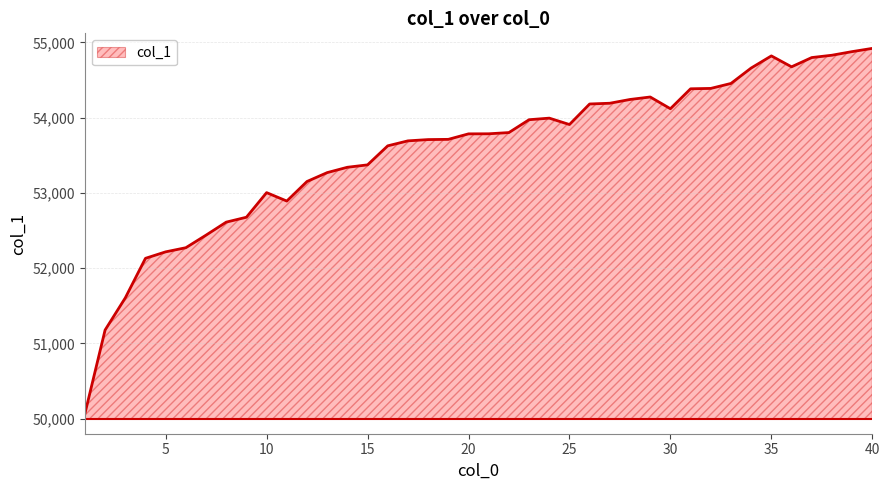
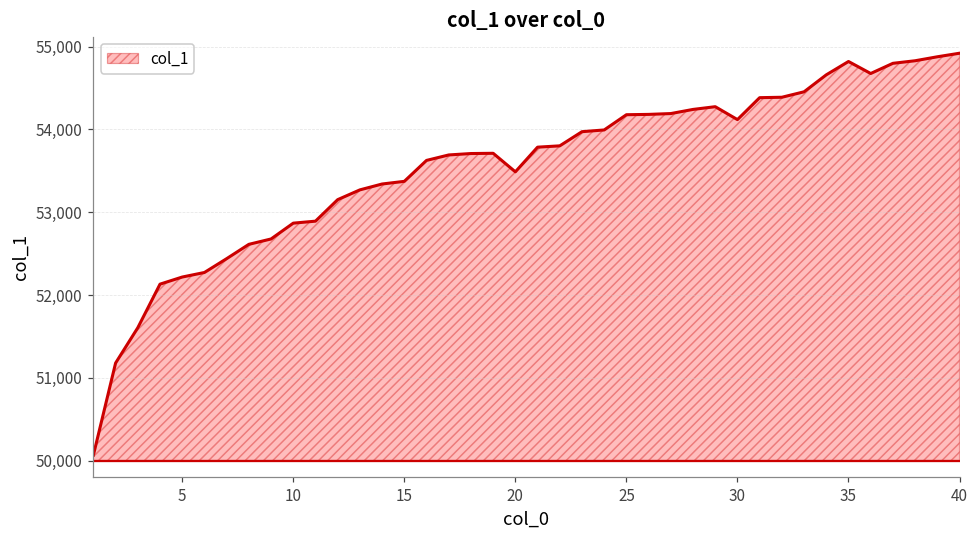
10: 53,000 -> 52,900
20: 53,800 -> 53,500
25: 53,900 -> 54,200
